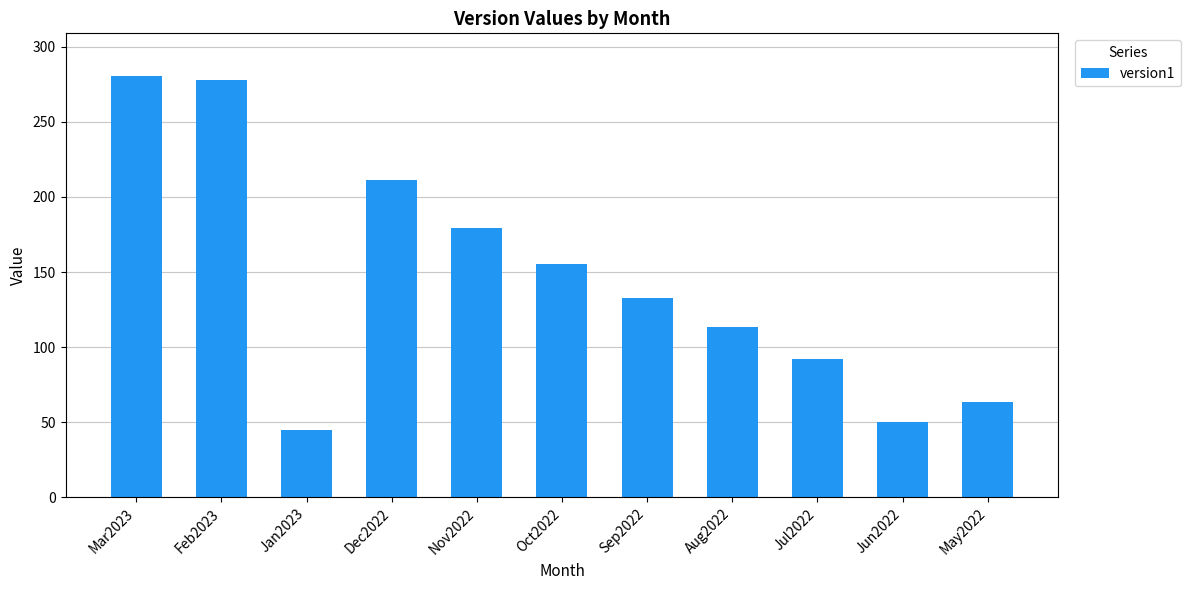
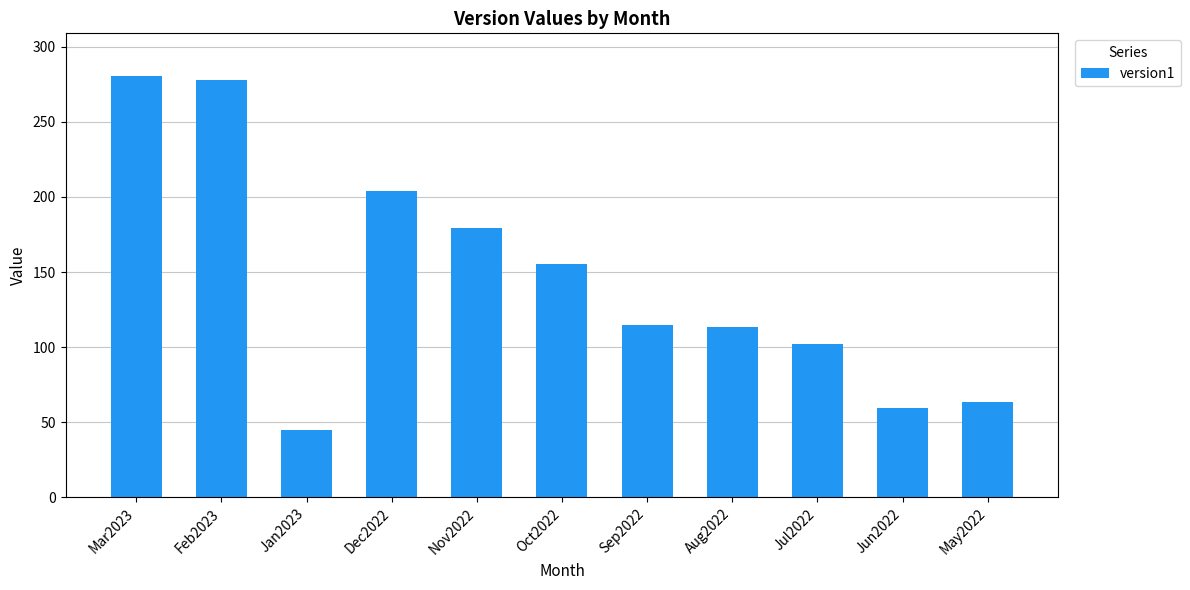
Dec2022: 211 -> 204
Sep2022: 133 -> 115
Jul2022: 92 -> 102
Jun2022: 50 -> 60
